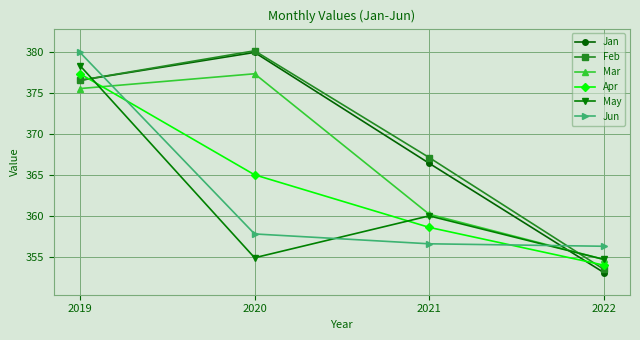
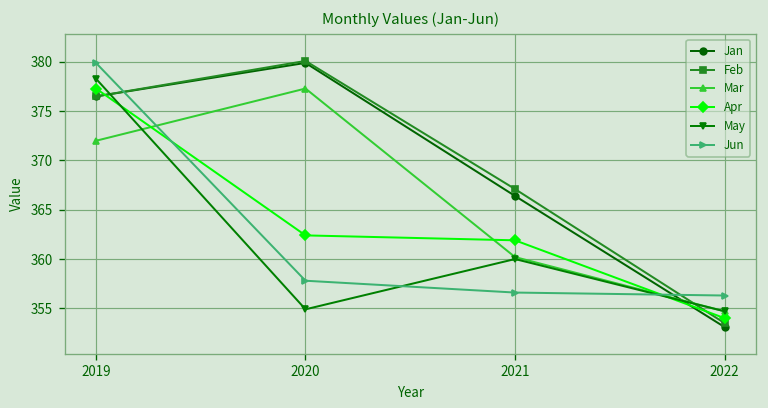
Mar, 2019: 376 -> 372
Apr, 2020: 365 -> 362
Apr, 2021: 359 -> 362
